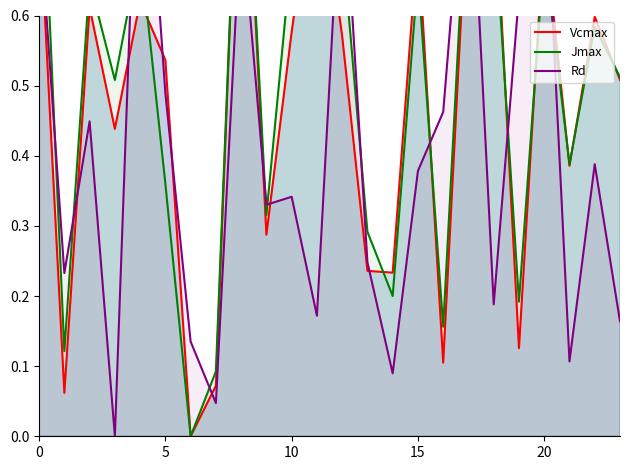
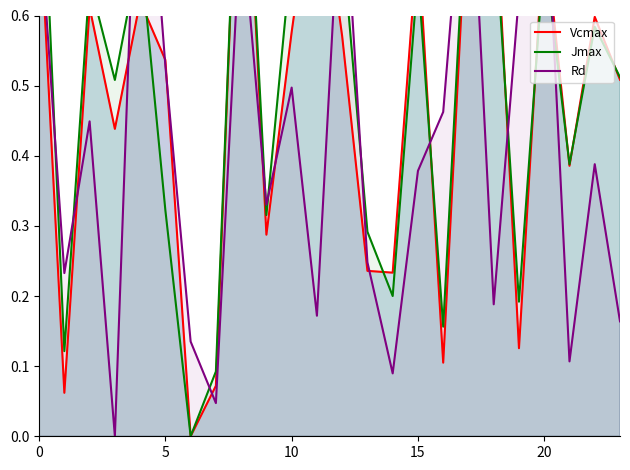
Jmax, 5: 0.36 -> 0.32
Rd, 5: 0.49 -> 0.53
Rd, 10: 0.34 -> 0.50
